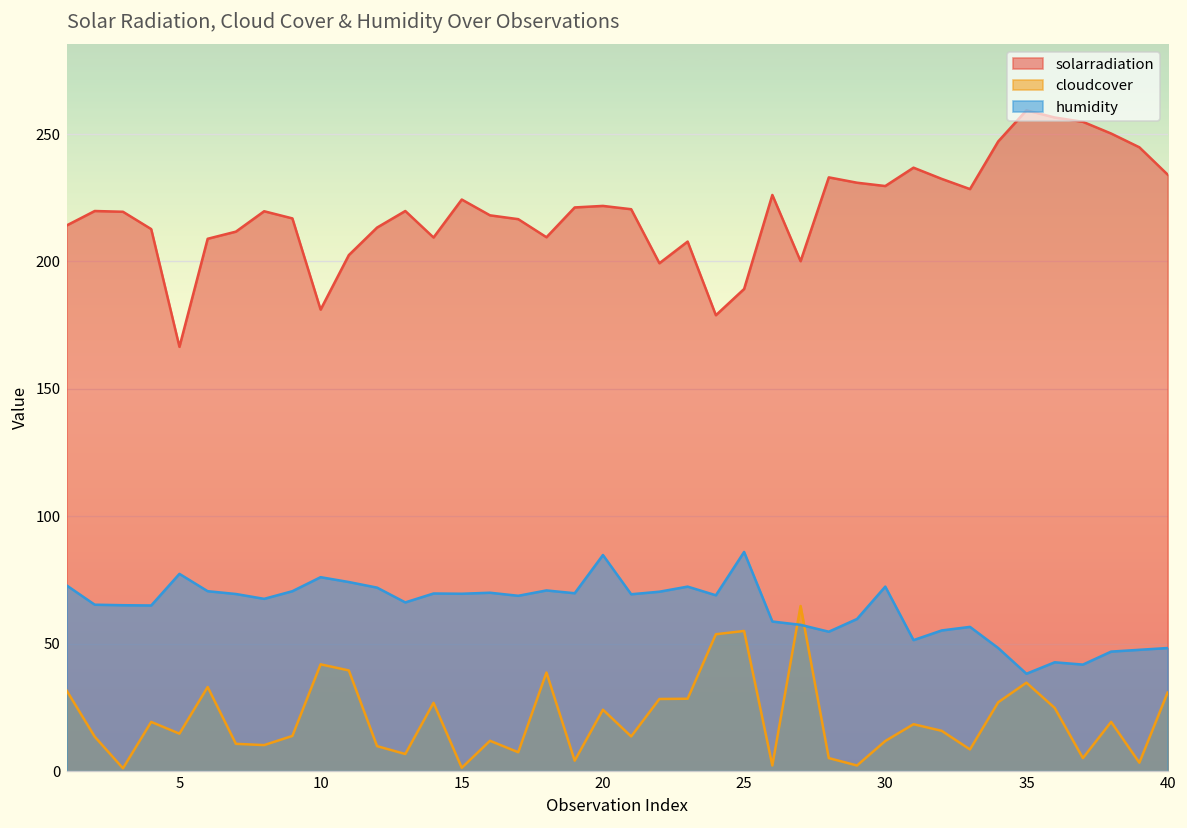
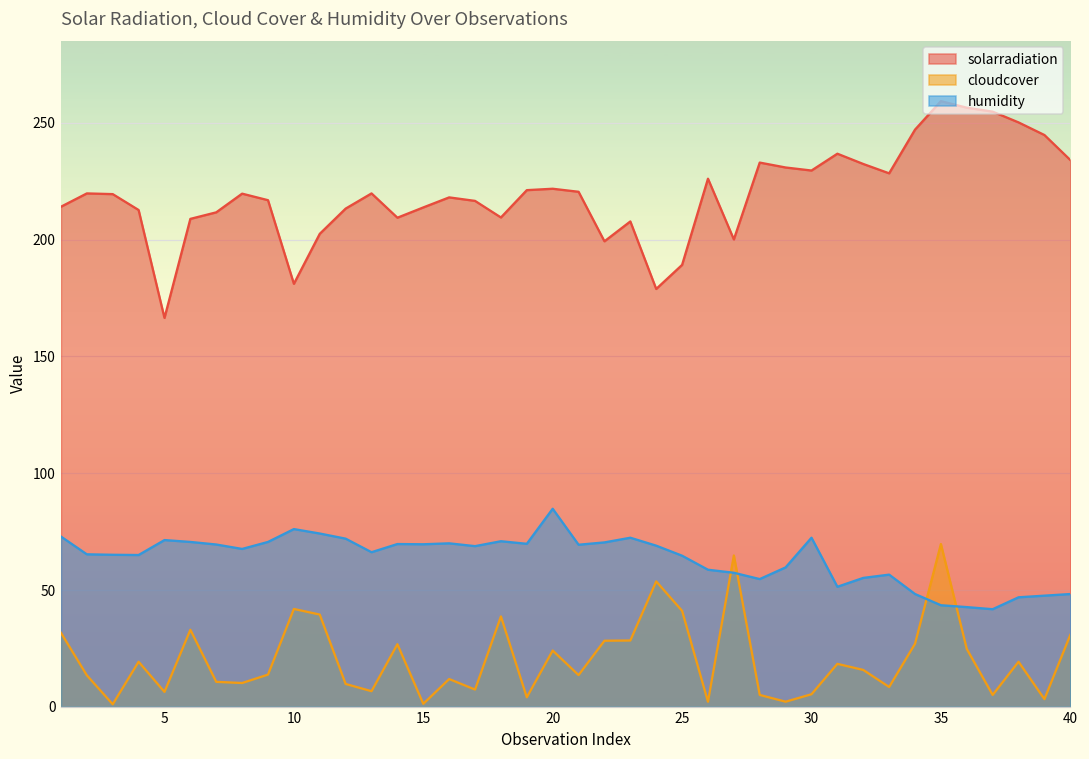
cloudcover, 5: 15 -> 6
humidity, 5: 77 -> 71
solarradiation, 15: 224 -> 214
cloudcover, 25: 55 -> 41
humidity, 25: 86 -> 65
cloudcover, 30: 12 -> 5
cloudcover, 35: 35 -> 70
humidity, 35: 38 -> 44
